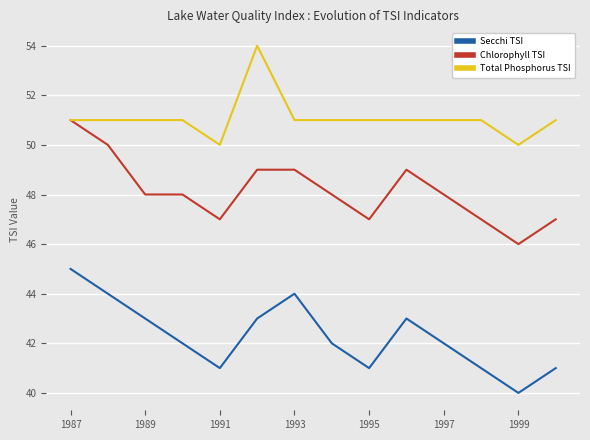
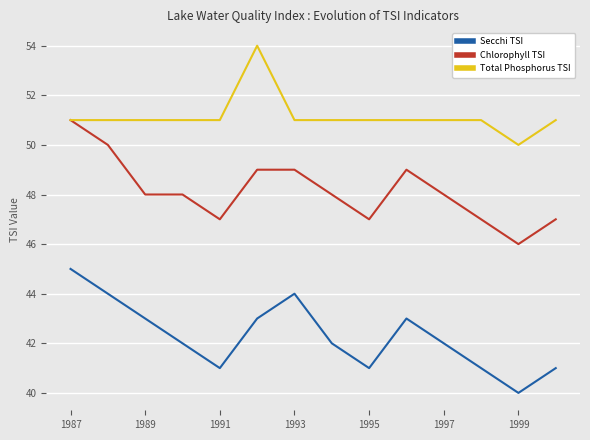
Total Phosphorus TSI, 1991: 50 -> 51
